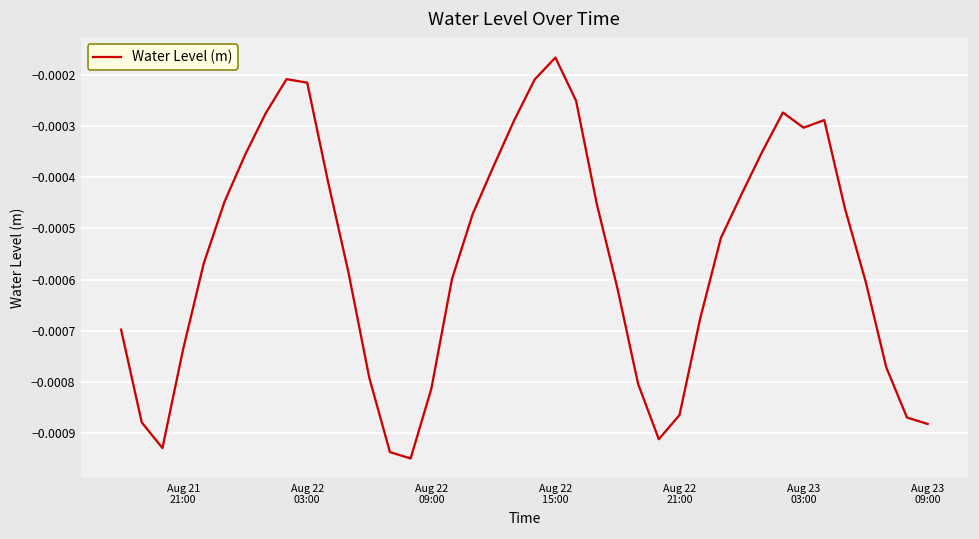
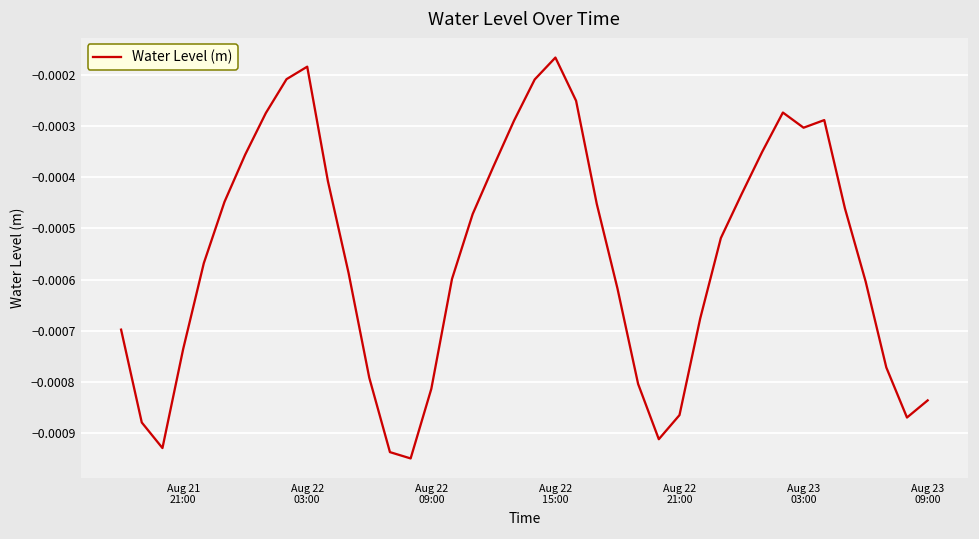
Aug 22 03:00: -0.00022 -> -0.00018
Aug 23 09:00: -0.00088 -> -0.00084
